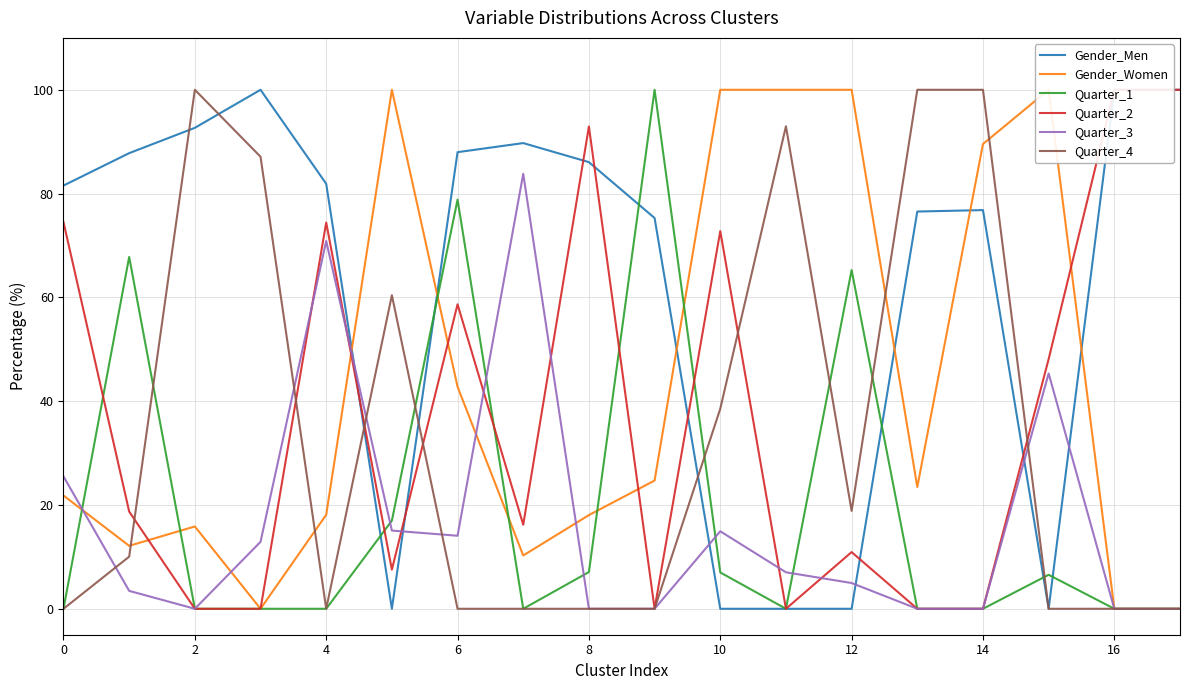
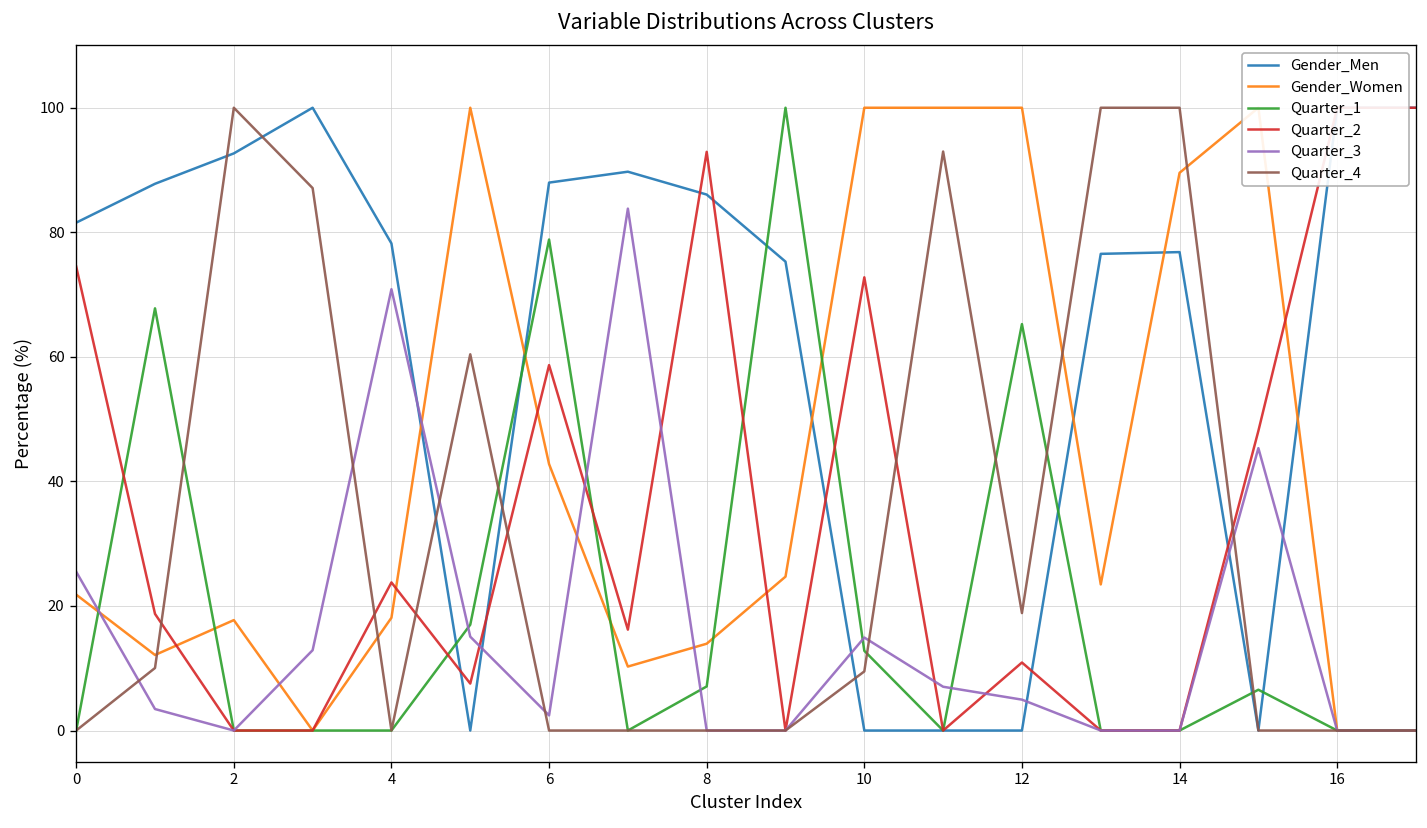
Gender_Women, 2: 16 -> 18
Gender_Men, 4: 82 -> 78
Quarter_2, 4: 74 -> 24
Quarter_3, 6: 14 -> 2
Gender_Women, 8: 18 -> 14
Quarter_1, 10: 7 -> 13
Quarter_4, 10: 39 -> 9
